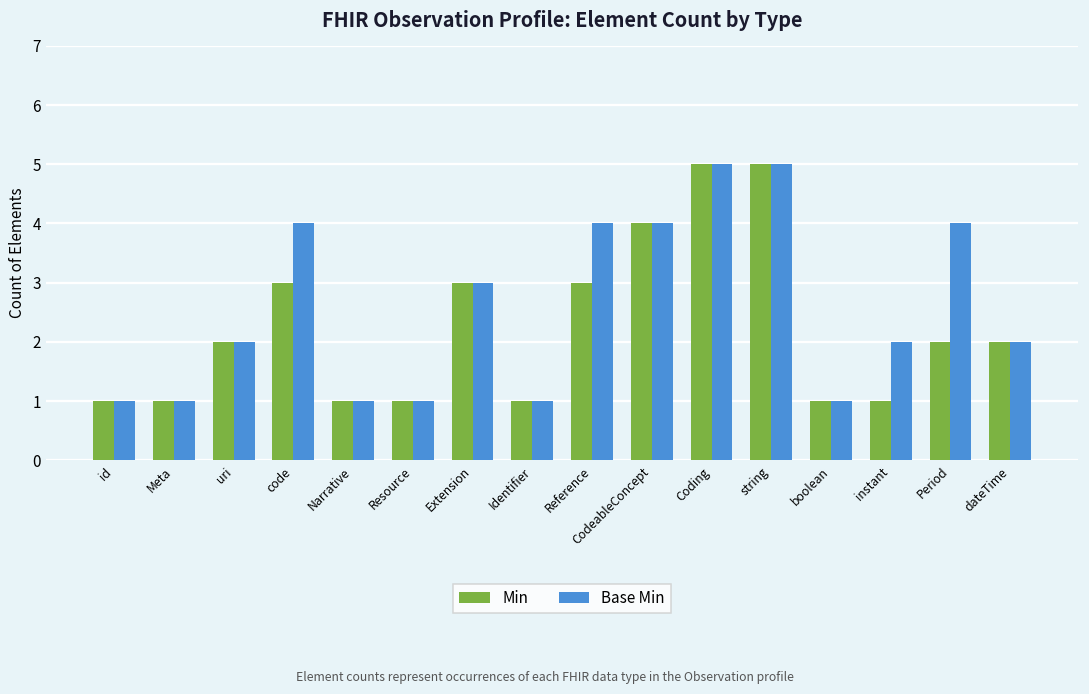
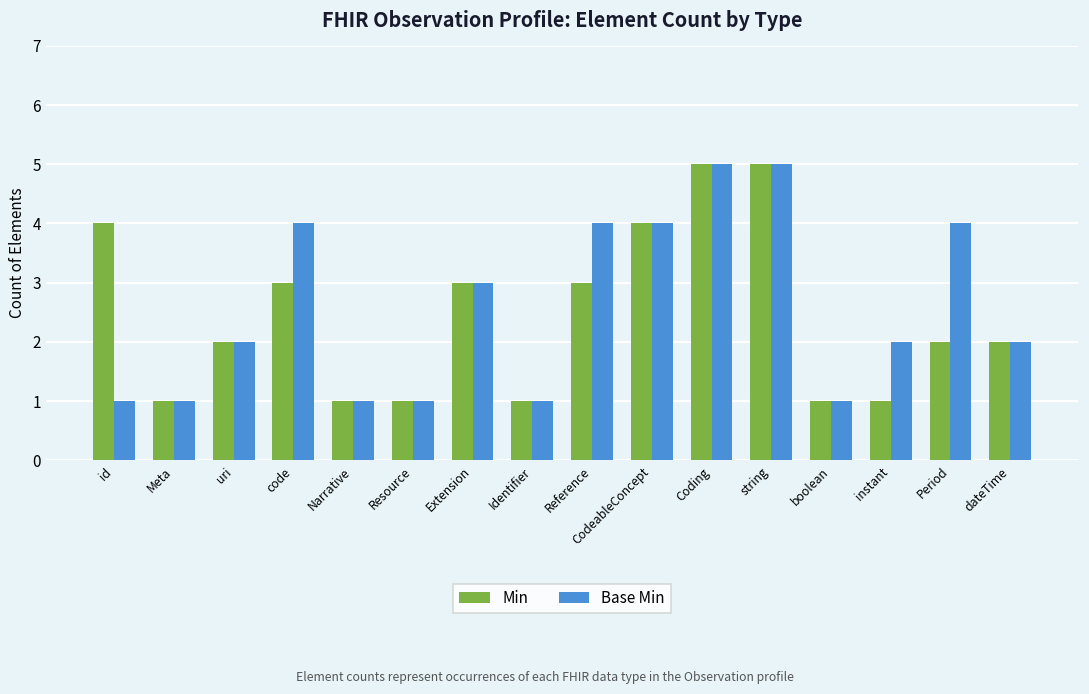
Min, id: 1 -> 4
